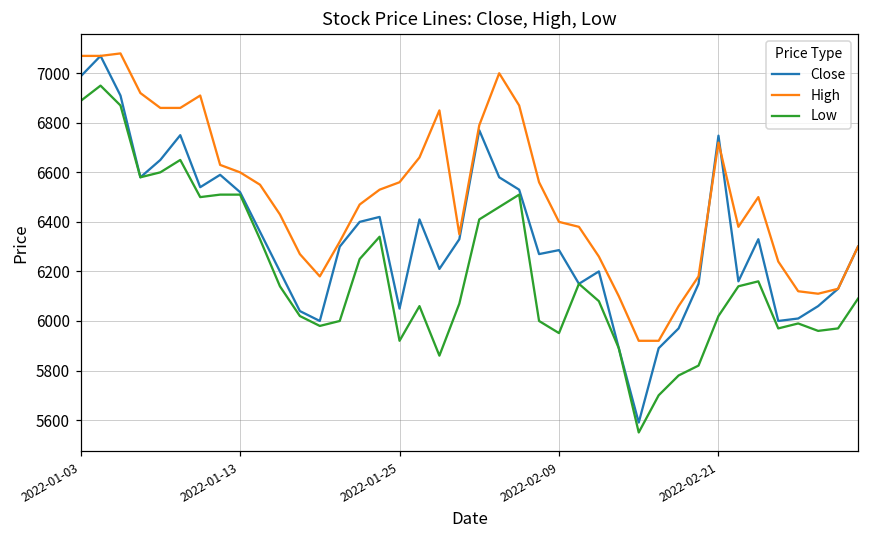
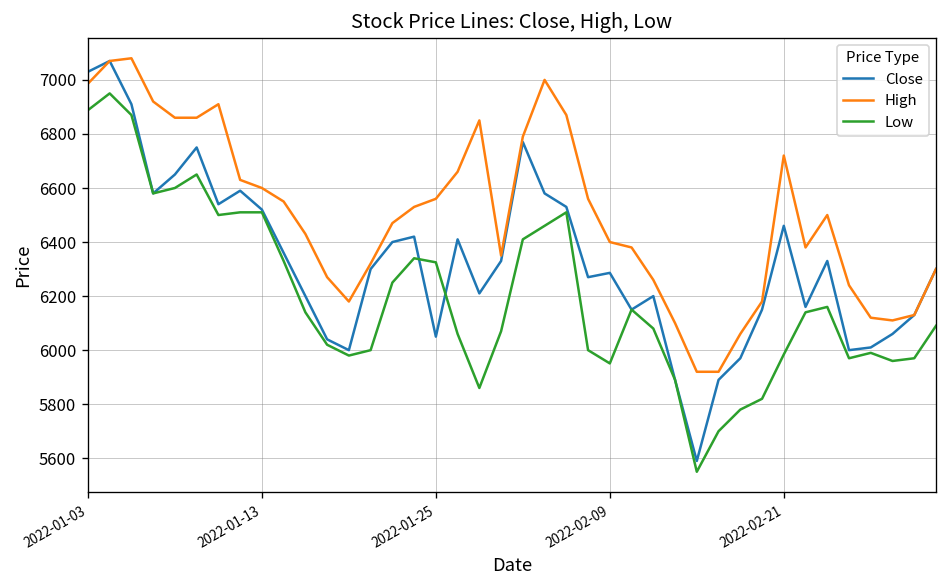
Close, 2022-01-03: 6990 -> 7030
High, 2022-01-03: 7070 -> 6990
Low, 2022-01-25: 5920 -> 6330
Close, 2022-02-21: 6750 -> 6460
Low, 2022-02-21: 6020 -> 5980
